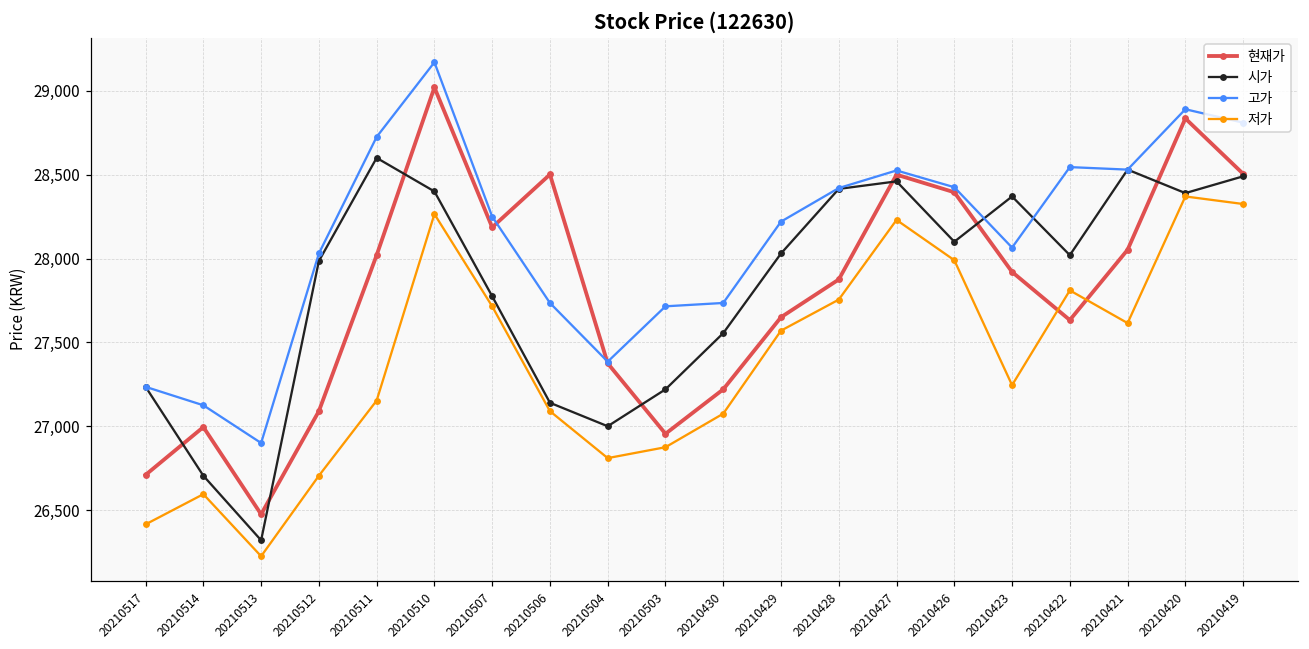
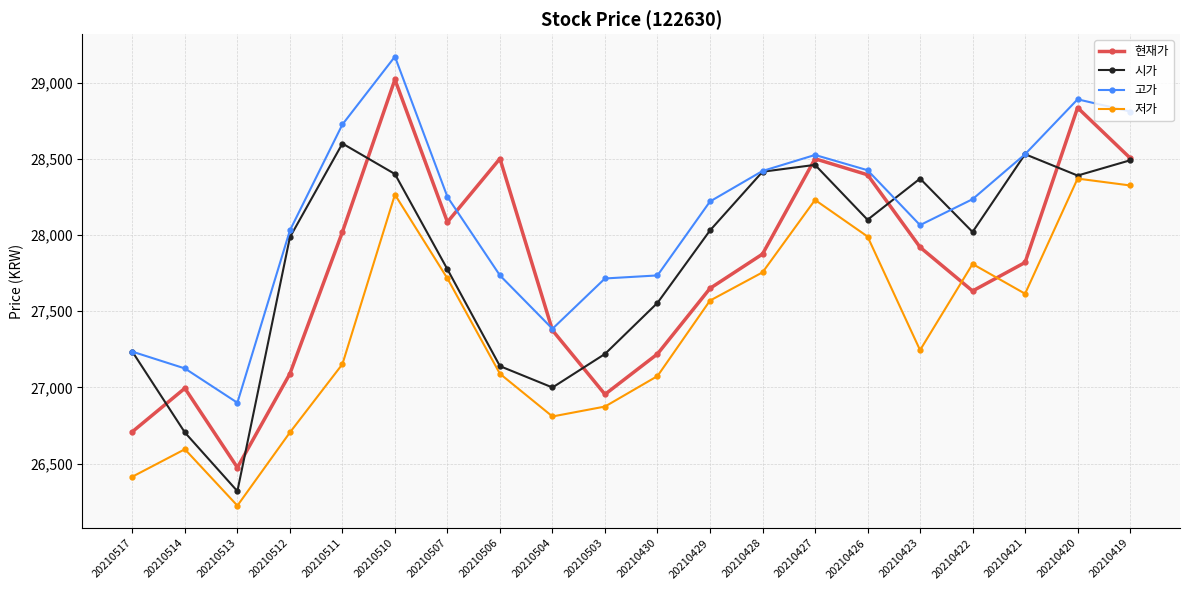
현재가, 20210507: 28,190 -> 28,090
고가, 20210422: 28,550 -> 28,240
현재가, 20210421: 28,050 -> 27,820
